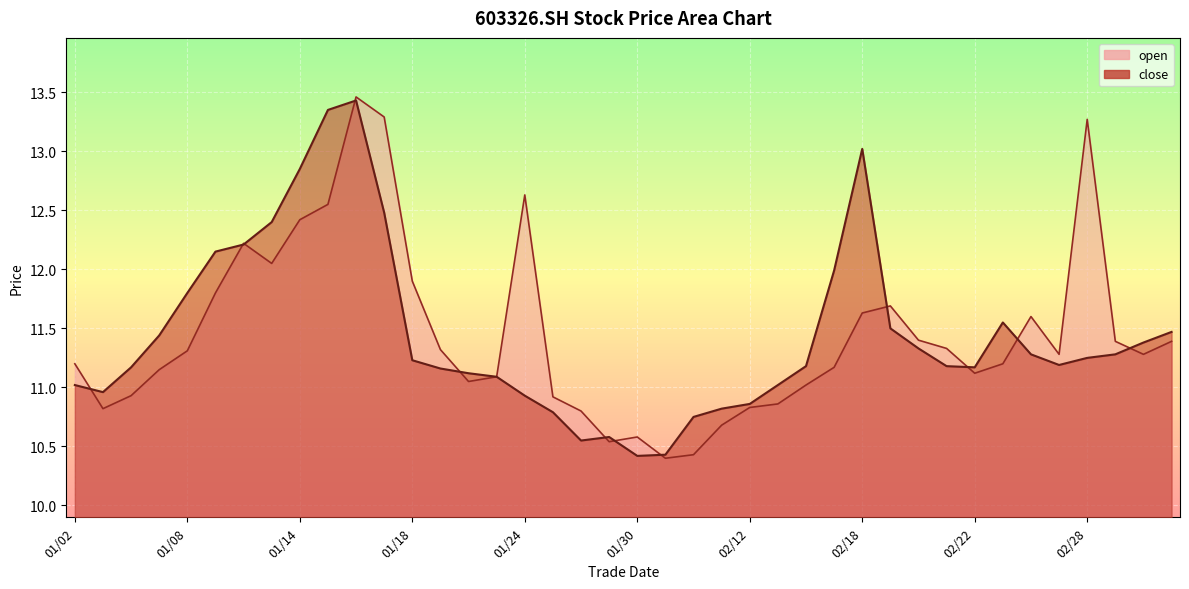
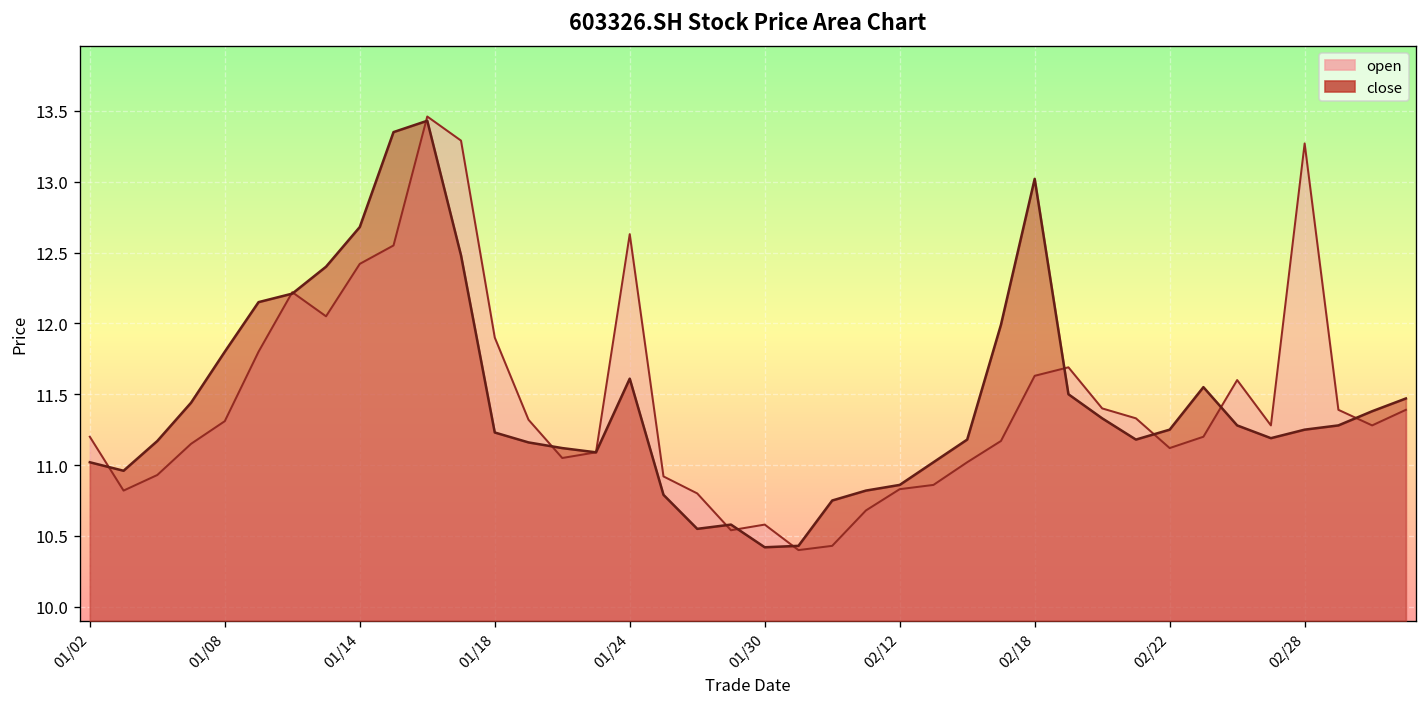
close, 01/14: 12.85 -> 12.68
close, 01/24: 10.93 -> 11.61
close, 02/22: 11.17 -> 11.25
